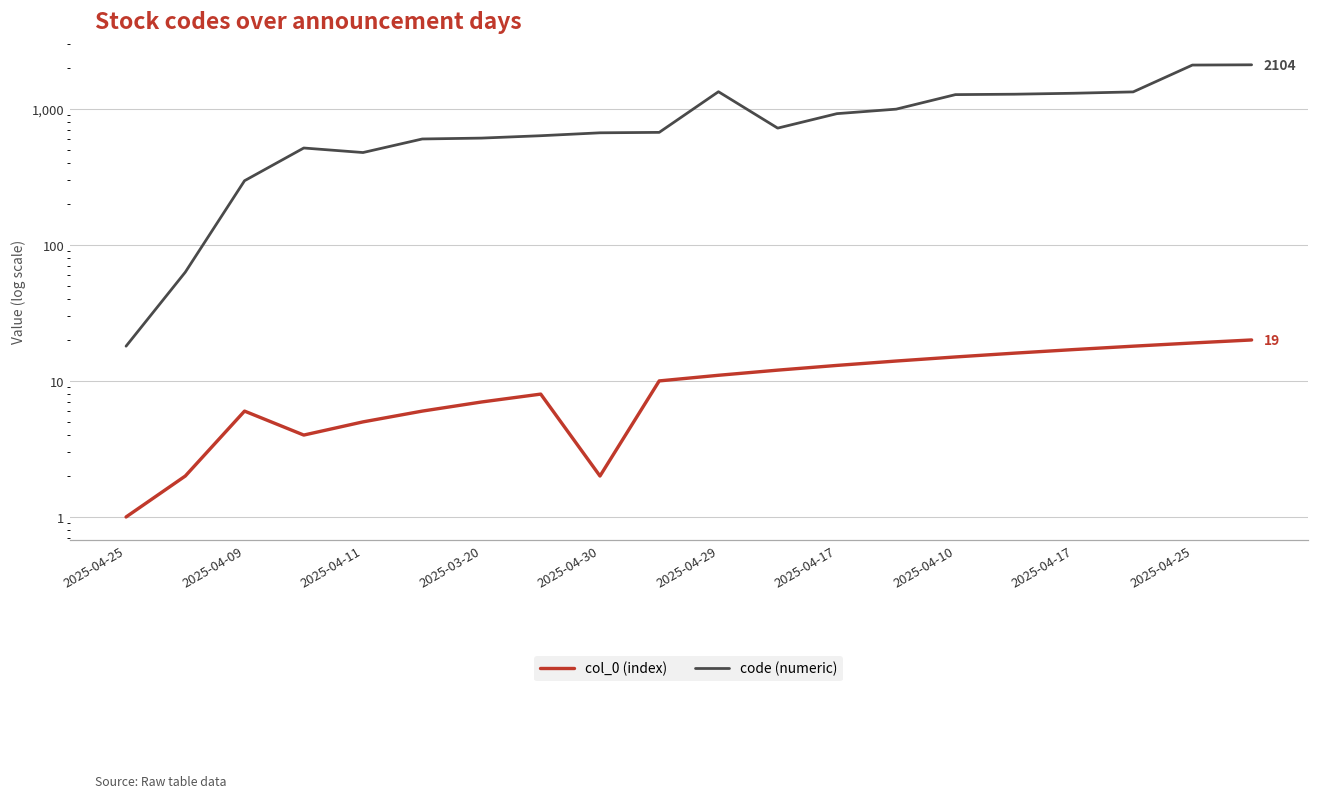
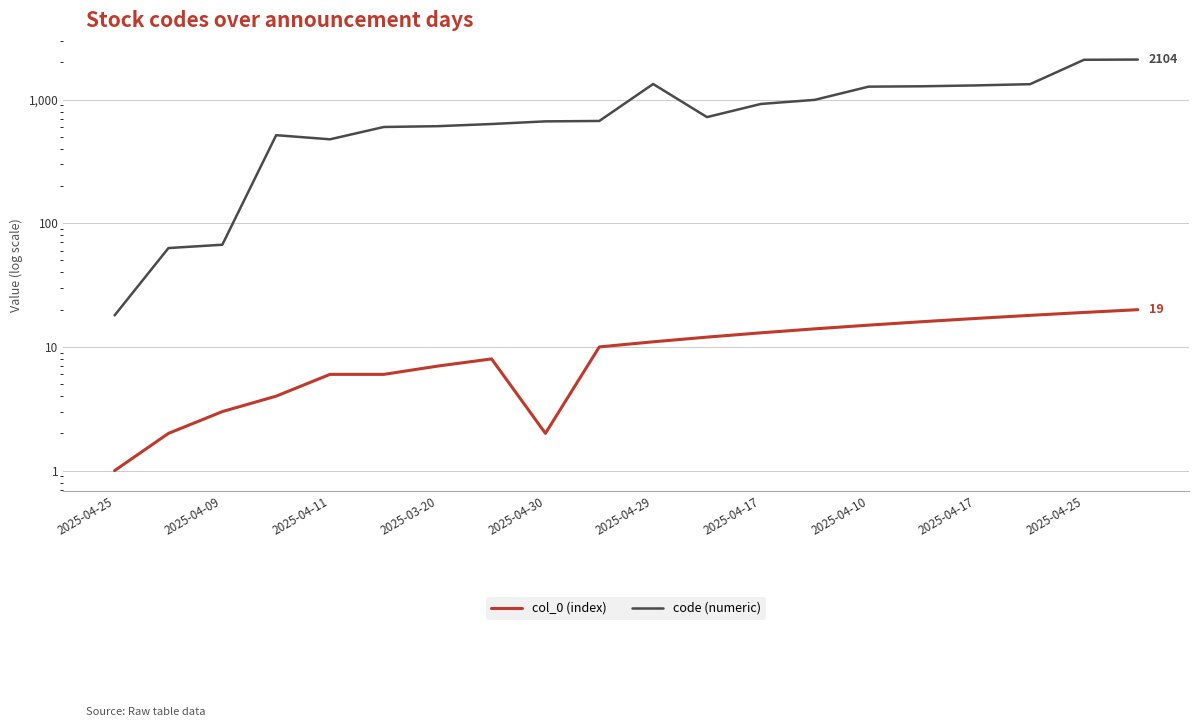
col_0 (index), 2025-04-09: 6 -> 3.0
code (numeric), 2025-04-09: 300 -> 70
col_0 (index), 2025-04-11: 5.0 -> 6
